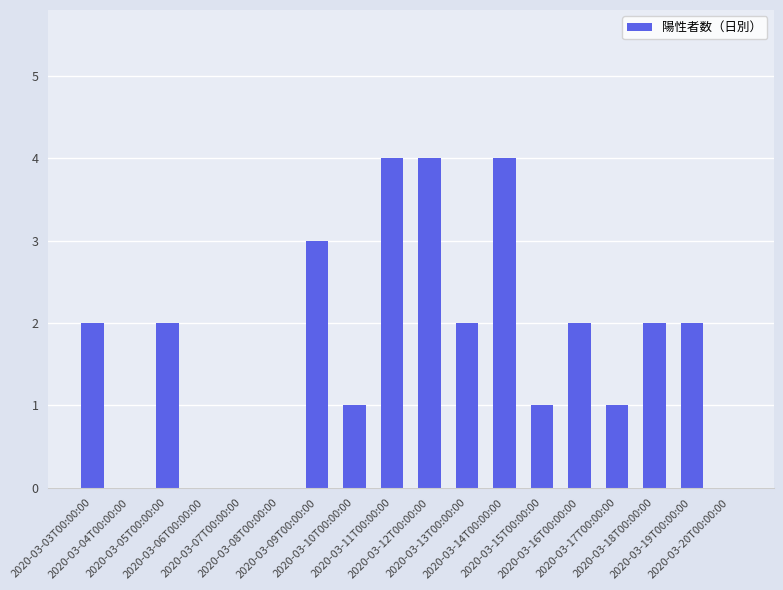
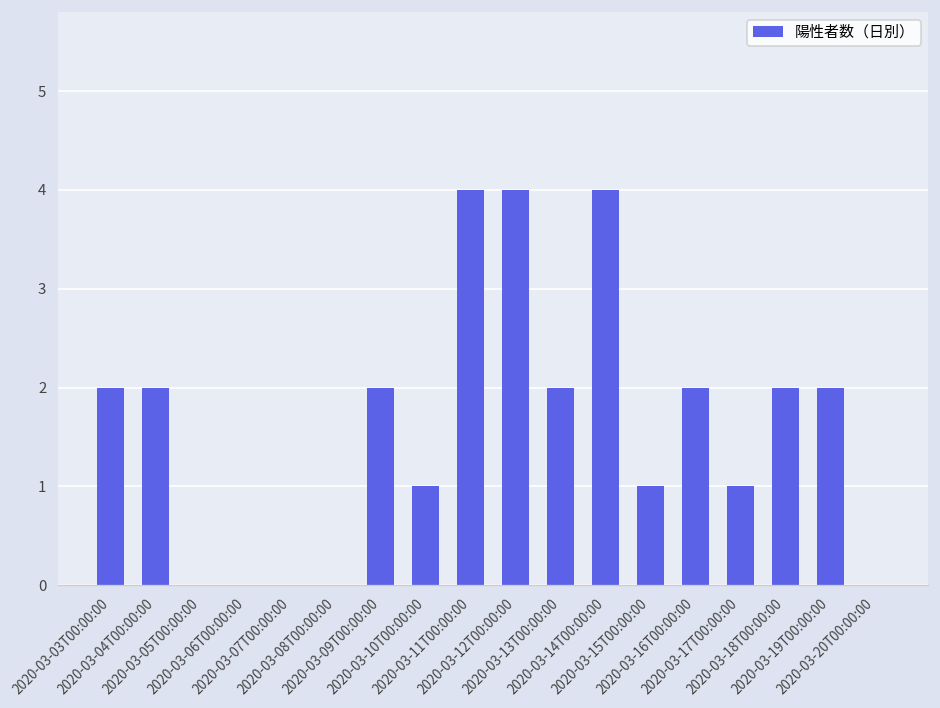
2020-03-04T00:00:00: 0 -> 2
2020-03-05T00:00:00: 2 -> 0
2020-03-09T00:00:00: 3 -> 2
